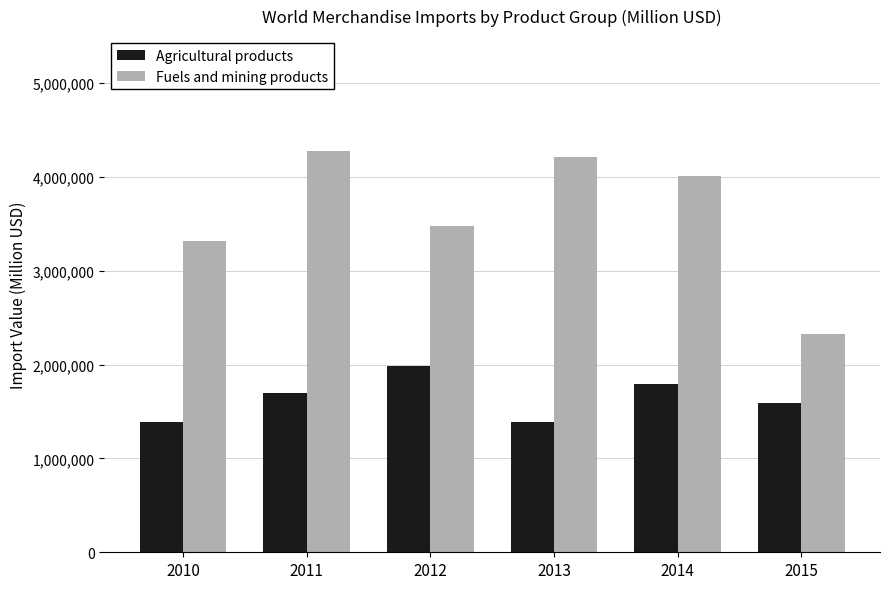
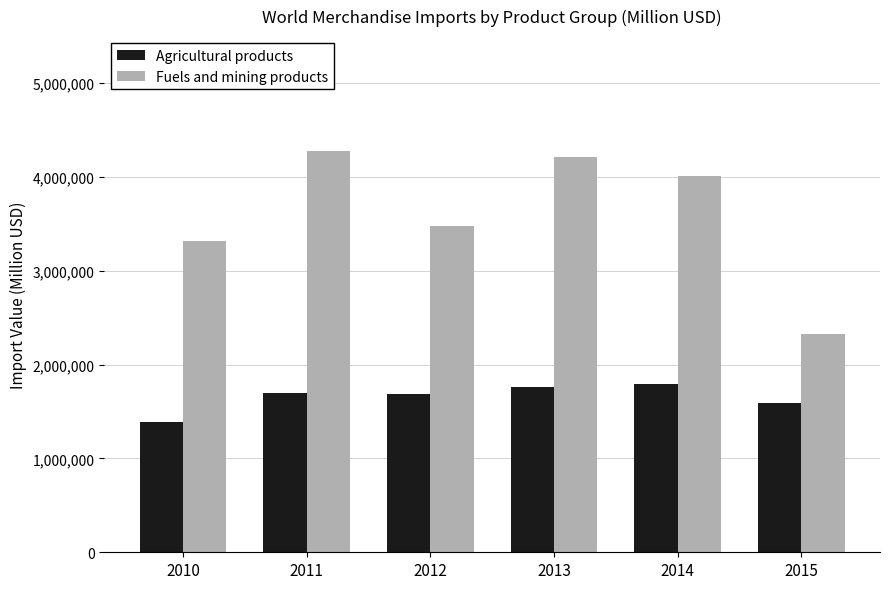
Agricultural products, 2012: 2,000,000 -> 1,700,000
Agricultural products, 2013: 1,400,000 -> 1,800,000
